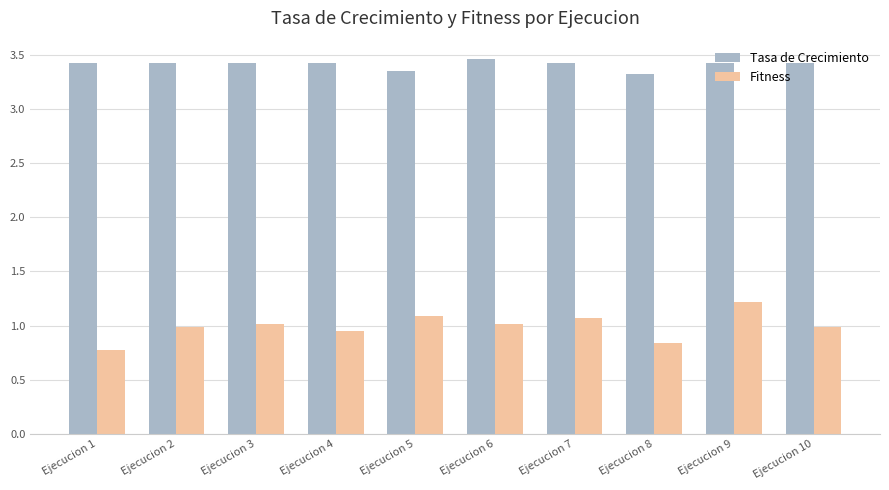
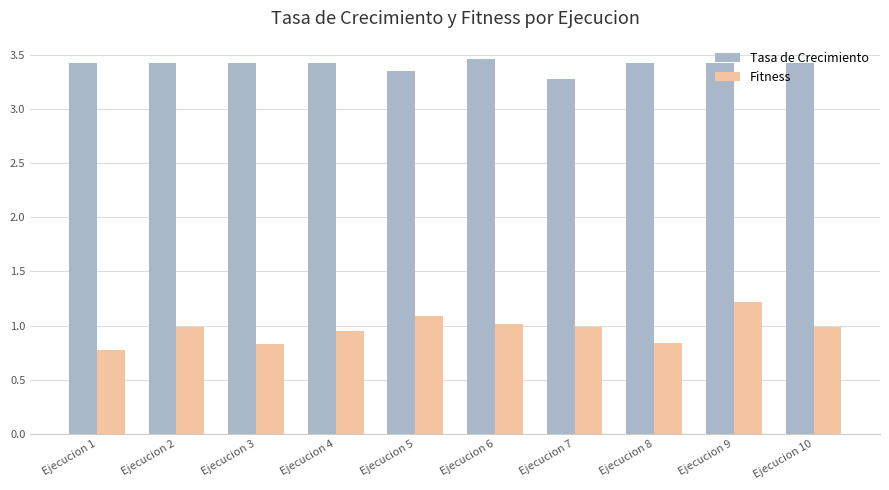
Fitness, Ejecucion 3: 1.02 -> 0.83
Tasa de Crecimiento, Ejecucion 7: 3.43 -> 3.28
Fitness, Ejecucion 7: 1.07 -> 0.98
Tasa de Crecimiento, Ejecucion 8: 3.33 -> 3.42
